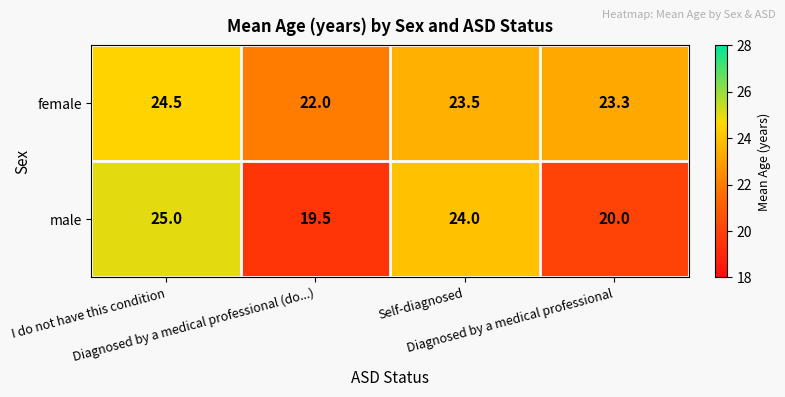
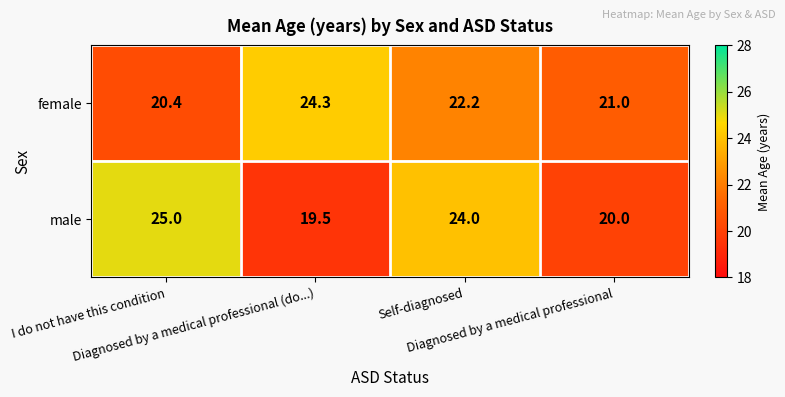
female, I do not have this condition: 24.5 -> 20.4
female, Diagnosed by a medical professional (do...): 22.0 -> 24.3
female, Self-diagnosed: 23.5 -> 22.2
female, Diagnosed by a medical professional: 23.3 -> 21.0
